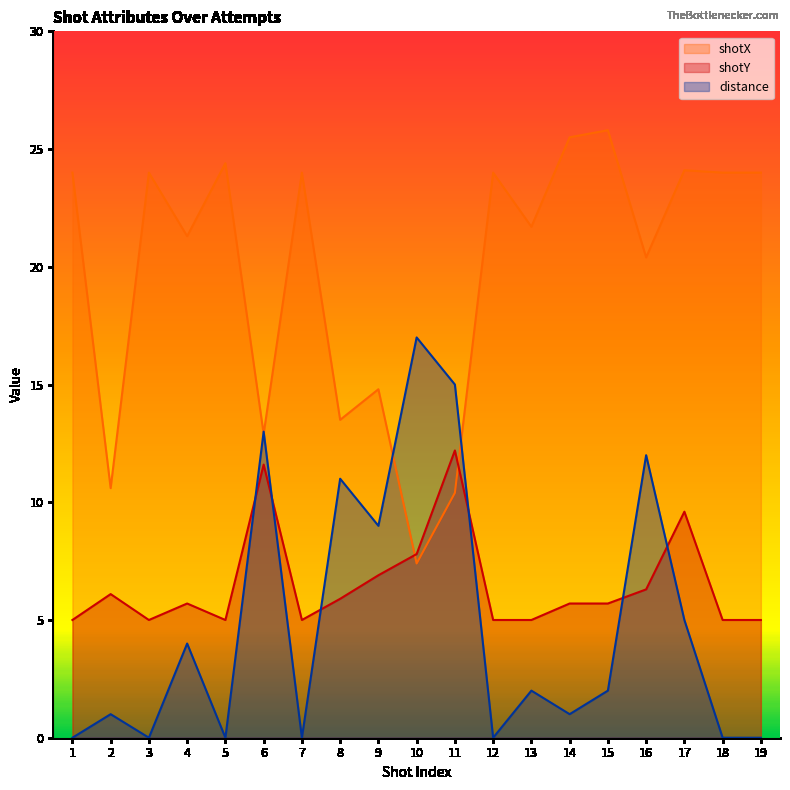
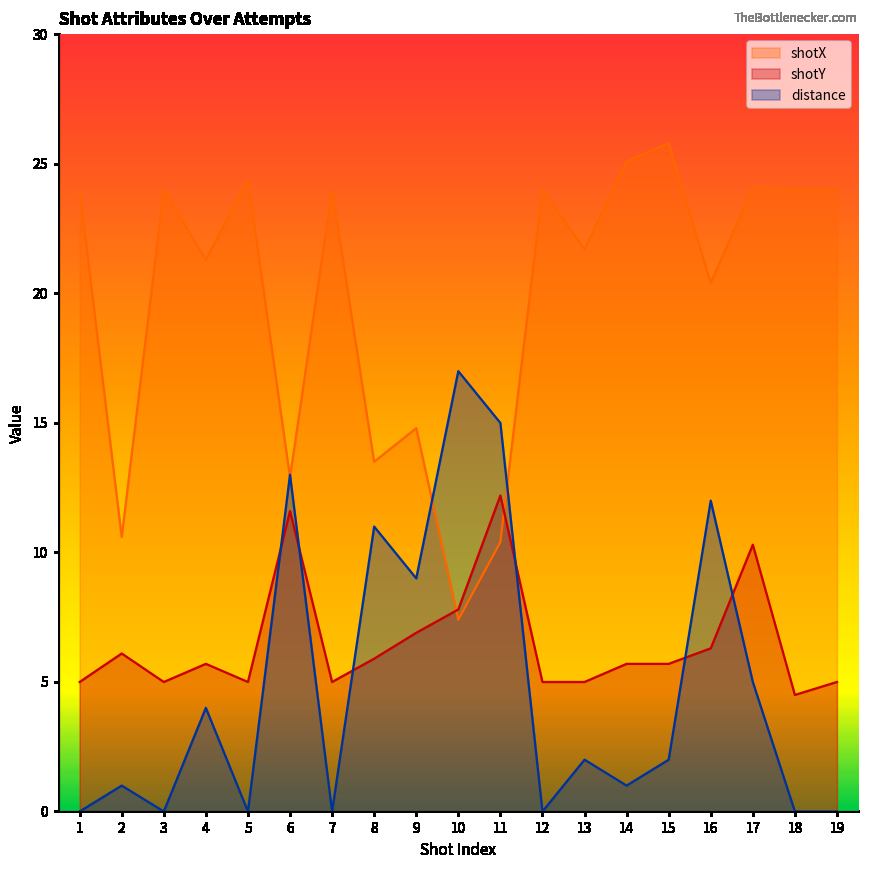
shotX, 14: 25.5 -> 25.1
shotY, 17: 9.6 -> 10.3
shotY, 18: 5.0 -> 4.5
